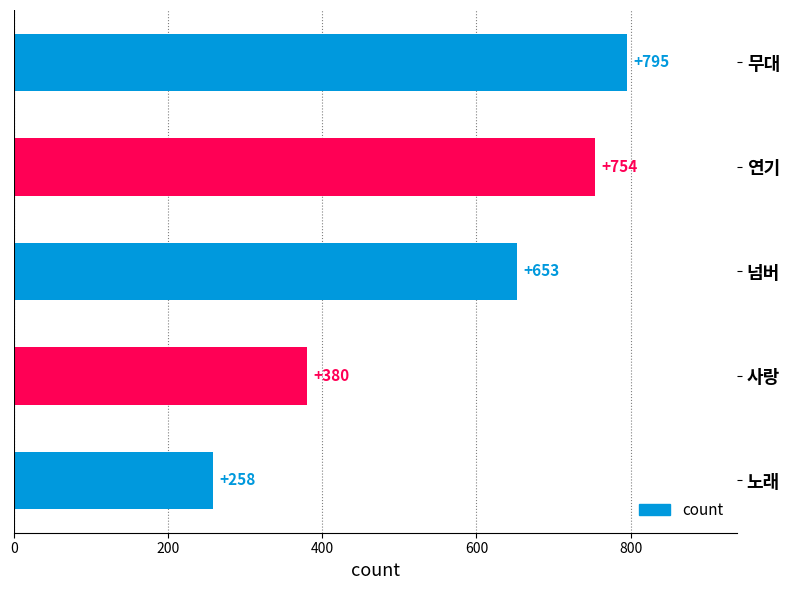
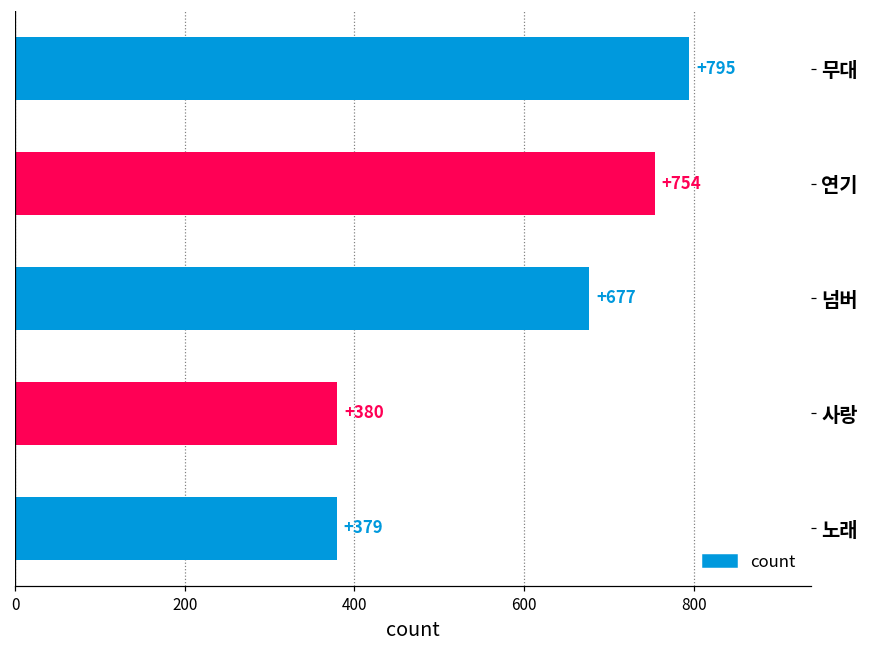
넘버: +653 -> +677
노래: +258 -> +379
